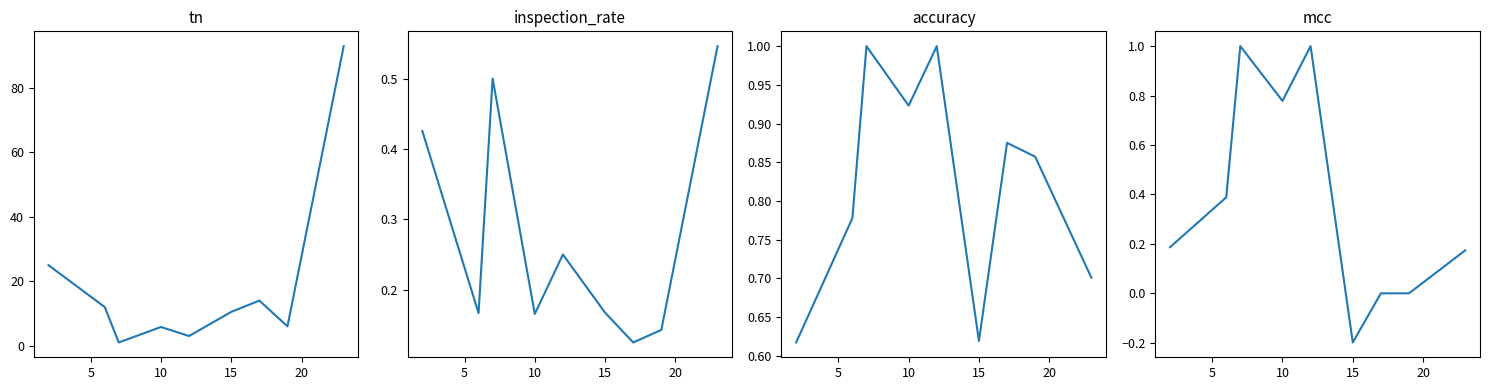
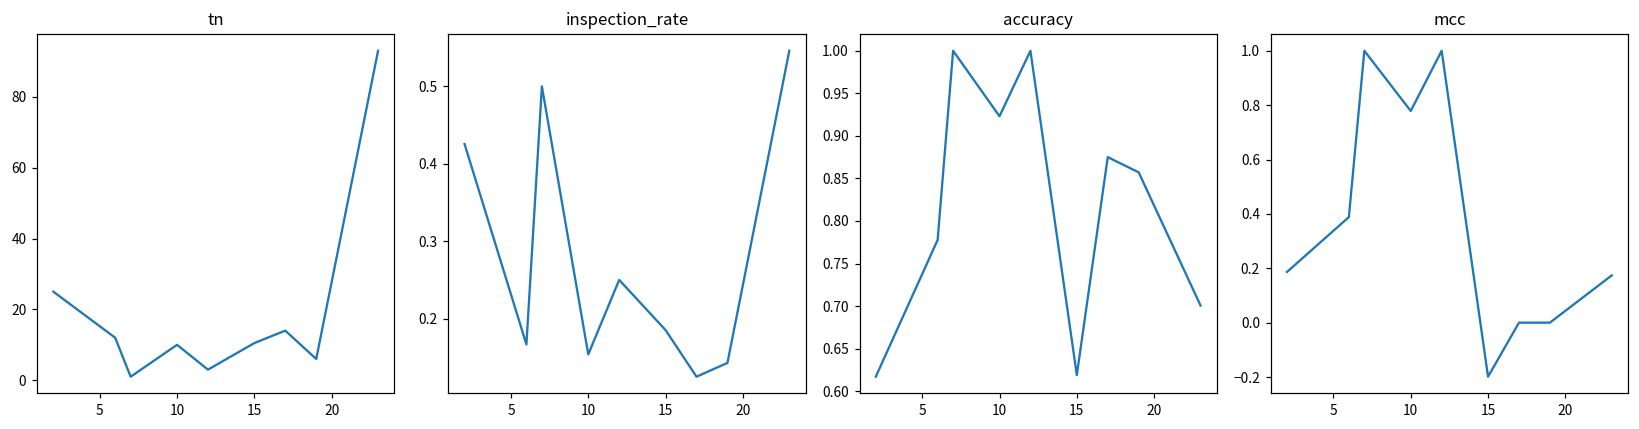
tn, 10: 6 -> 10
inspection_rate, 10: 0.17 -> 0.15
inspection_rate, 15: 0.17 -> 0.19
